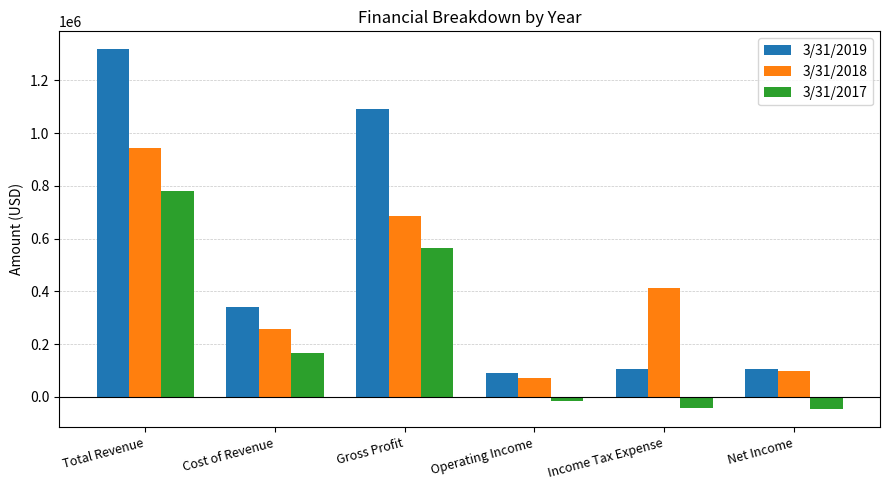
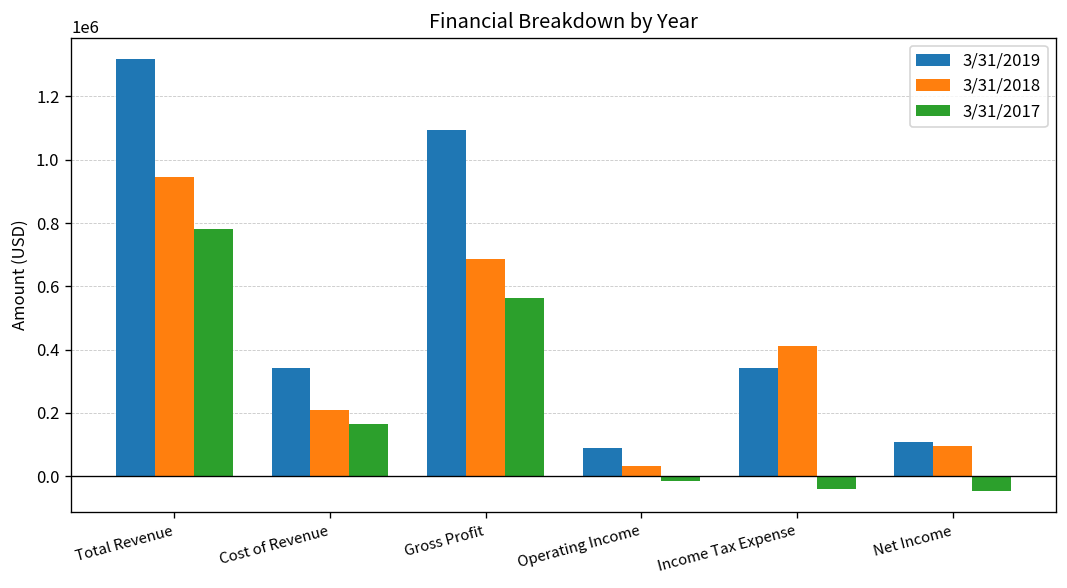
3/31/2018, Cost of Revenue: 260000 -> 210000
3/31/2018, Operating Income: 70000 -> 30000
3/31/2019, Income Tax Expense: 110000 -> 340000
